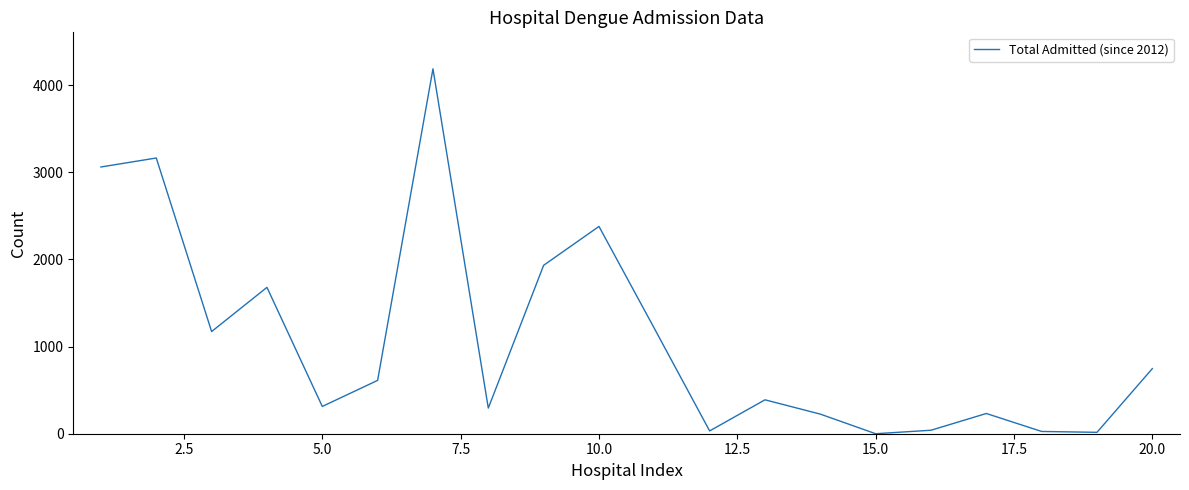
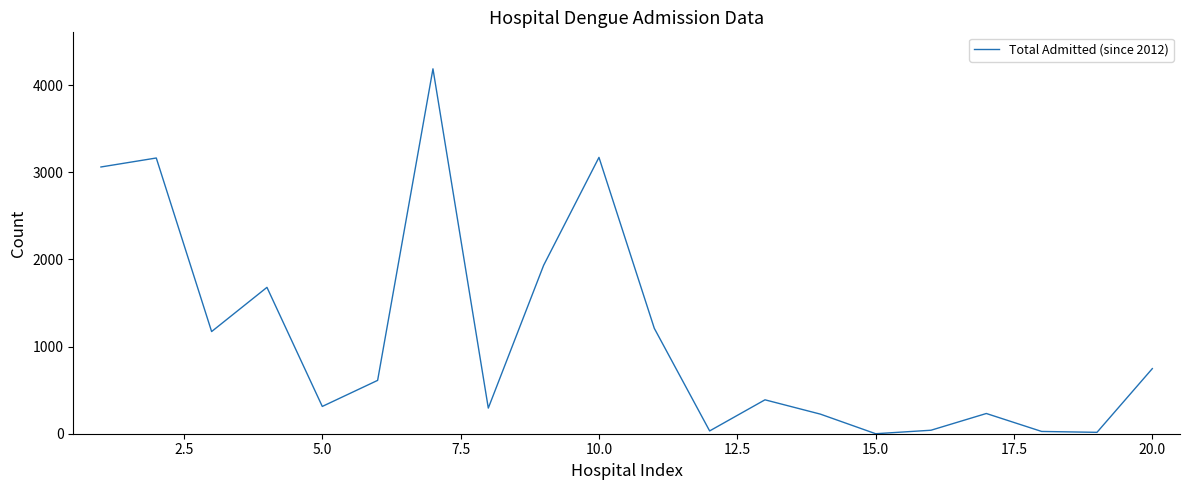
10.0: 2400 -> 3200
